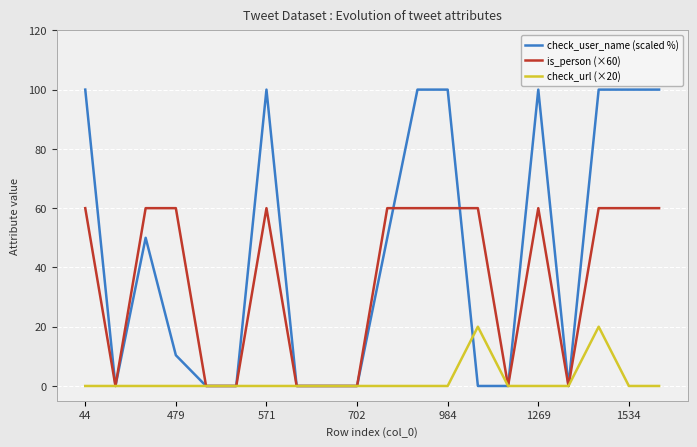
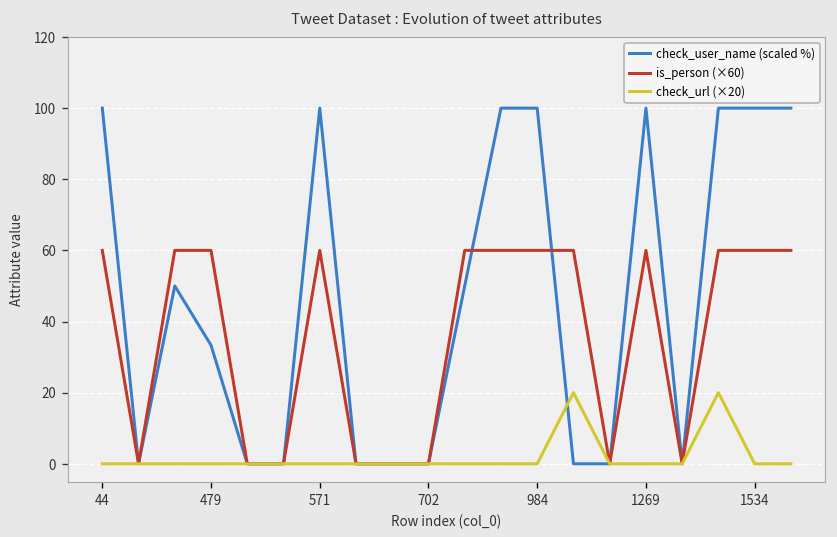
check_user_name (scaled %), 479: 10 -> 33
